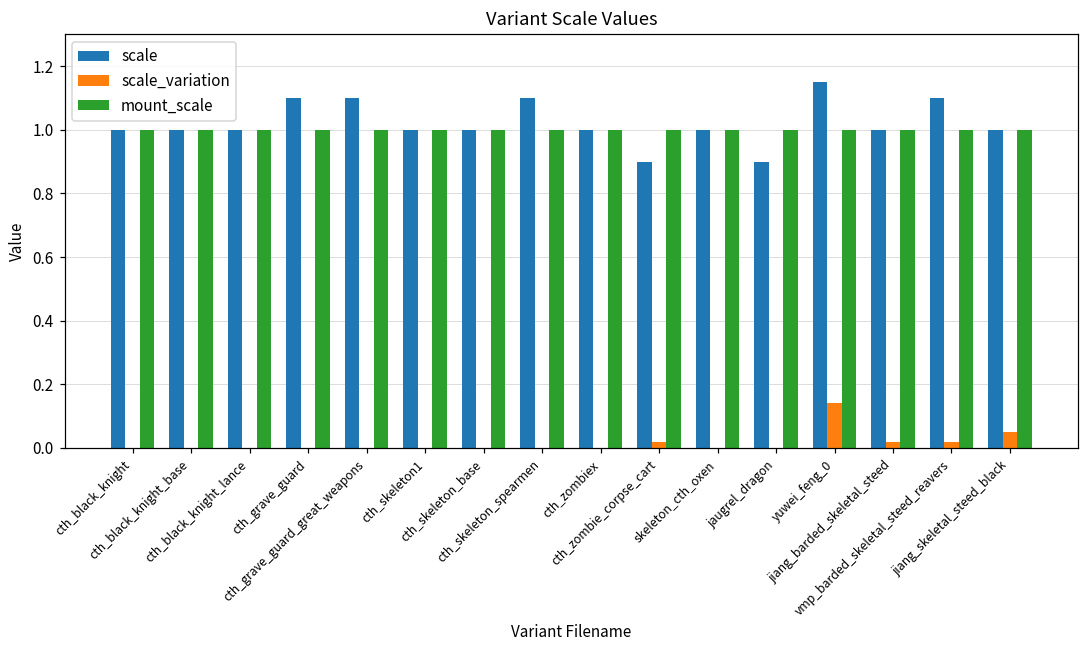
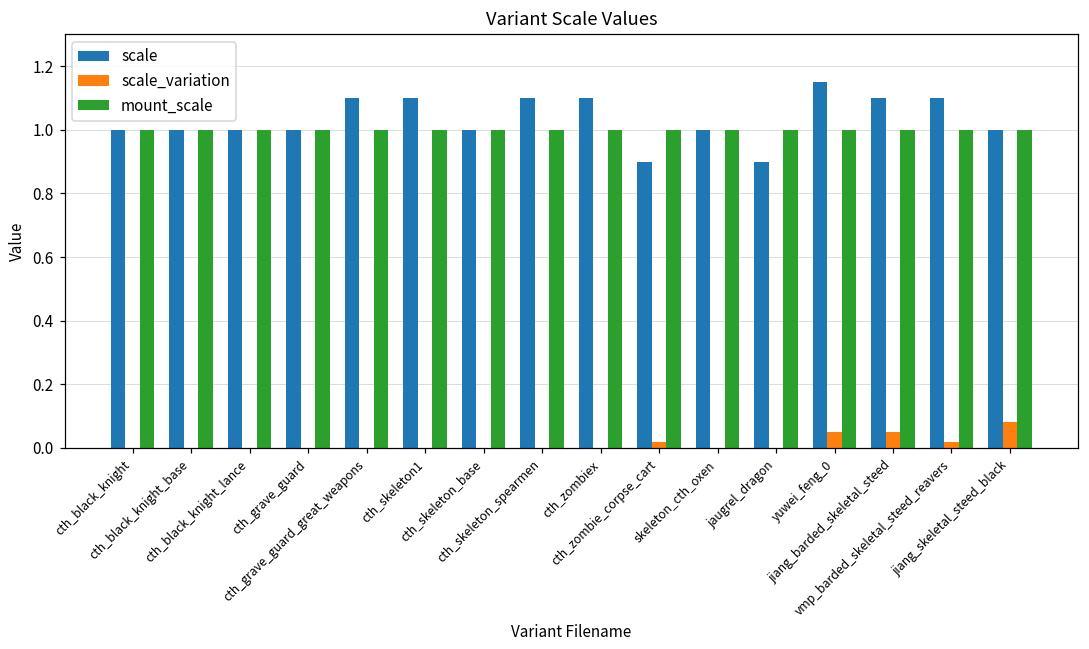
scale, cth_grave_guard: 1.1 -> 1.0
scale, cth_skeleton1: 1.0 -> 1.1
scale, cth_zombiex: 1.0 -> 1.1
scale_variation, yuwei_feng_0: 0.14 -> 0.05
scale, jiang_barded_skeletal_steed: 1.0 -> 1.1
scale_variation, jiang_barded_skeletal_steed: 0.02 -> 0.05
scale_variation, jiang_skeletal_steed_black: 0.05 -> 0.08
